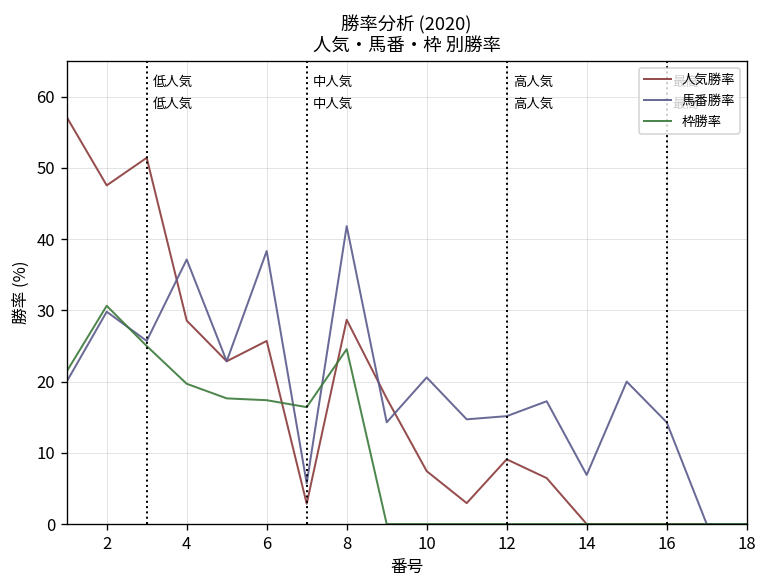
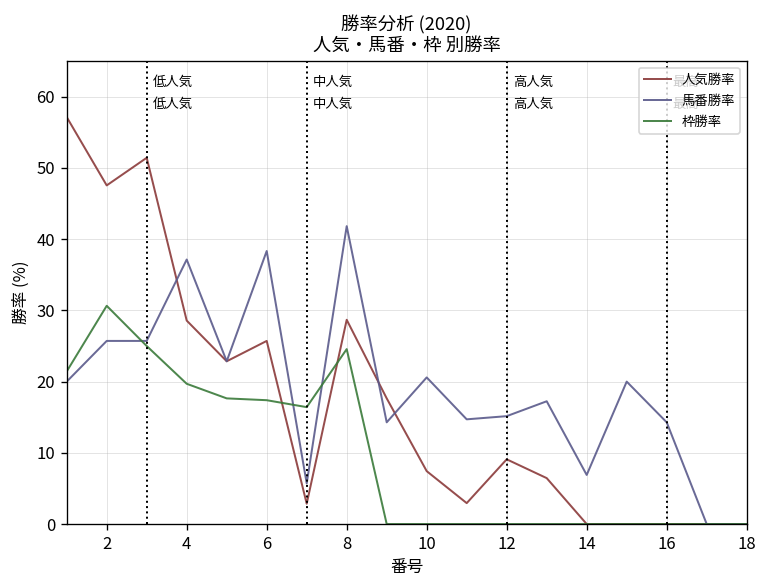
馬番勝率, 2: 30 -> 26
